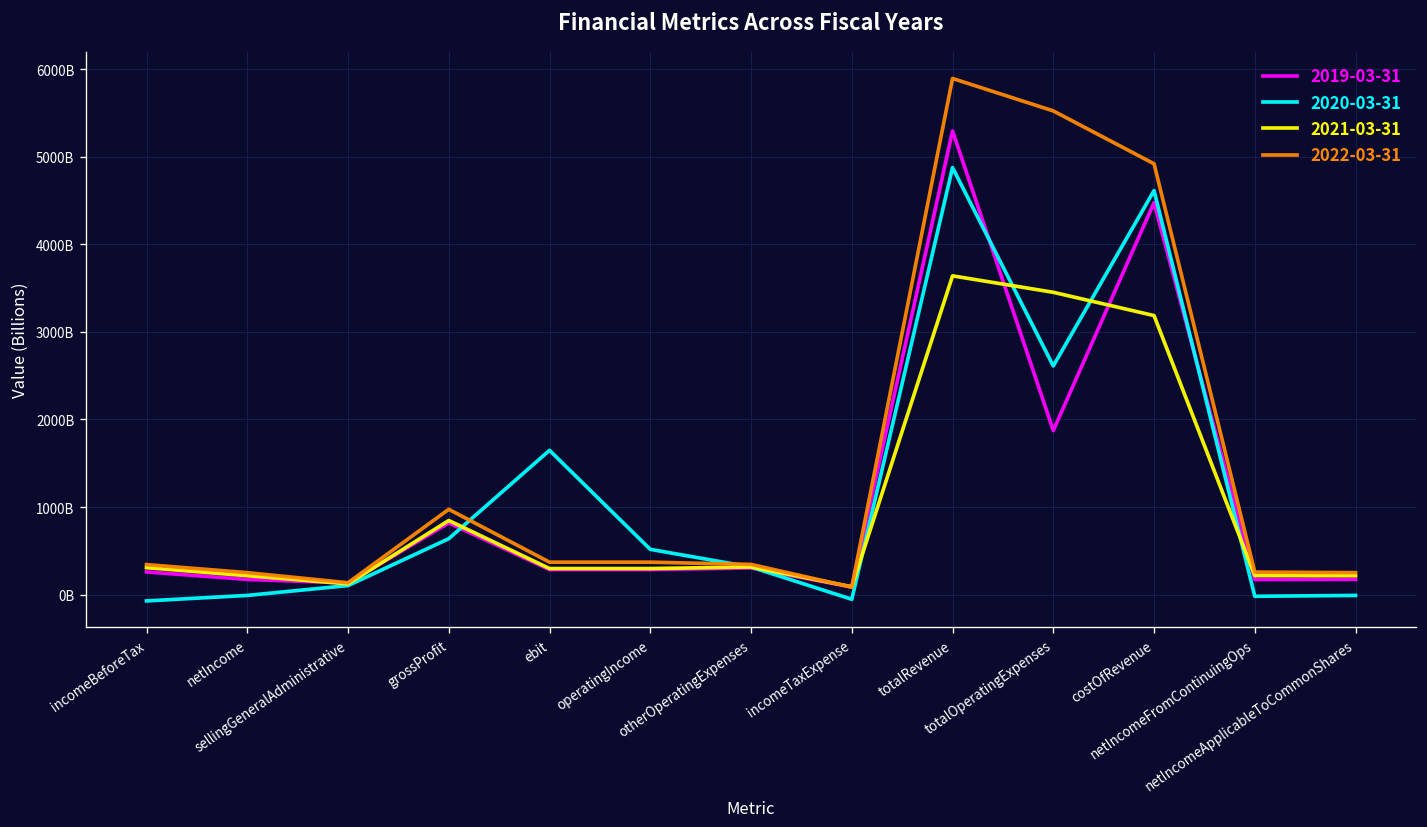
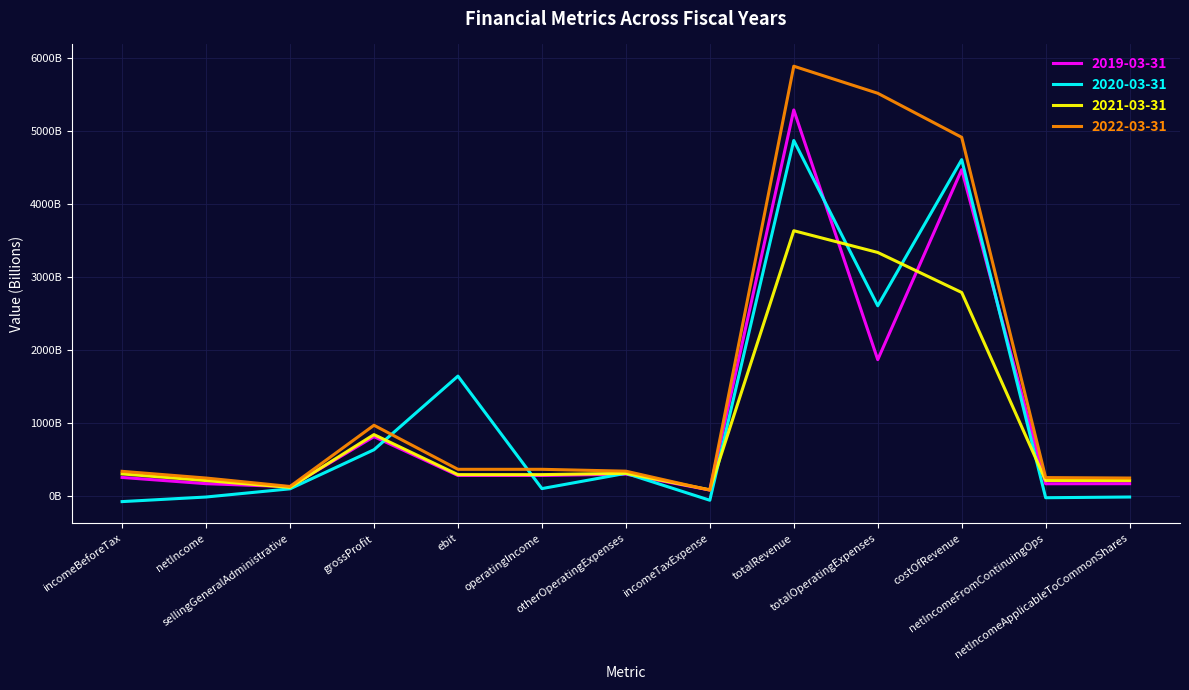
2020-03-31, operatingIncome: 500000000000 -> 100000000000
2021-03-31, totalOperatingExpenses: 3500000000000 -> 3300000000000
2021-03-31, costOfRevenue: 3200000000000 -> 2800000000000
